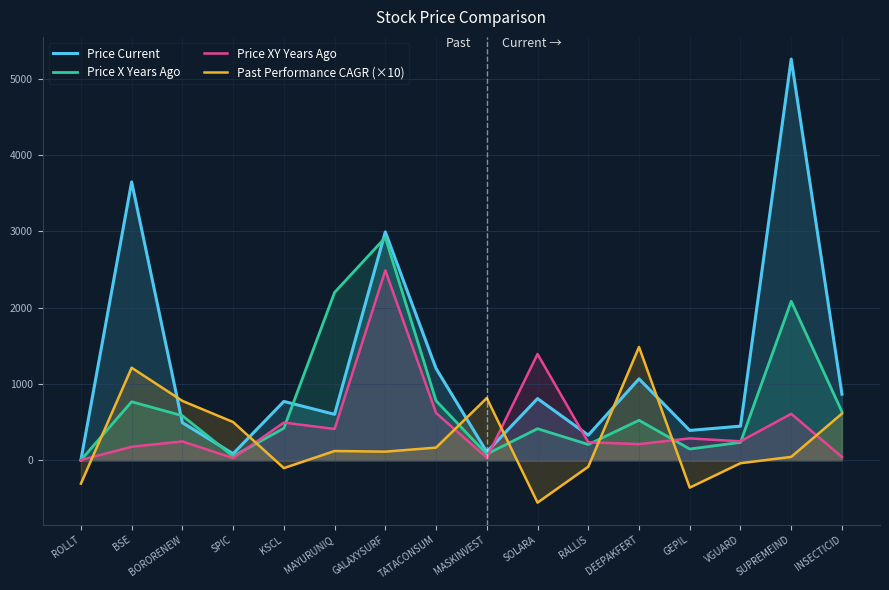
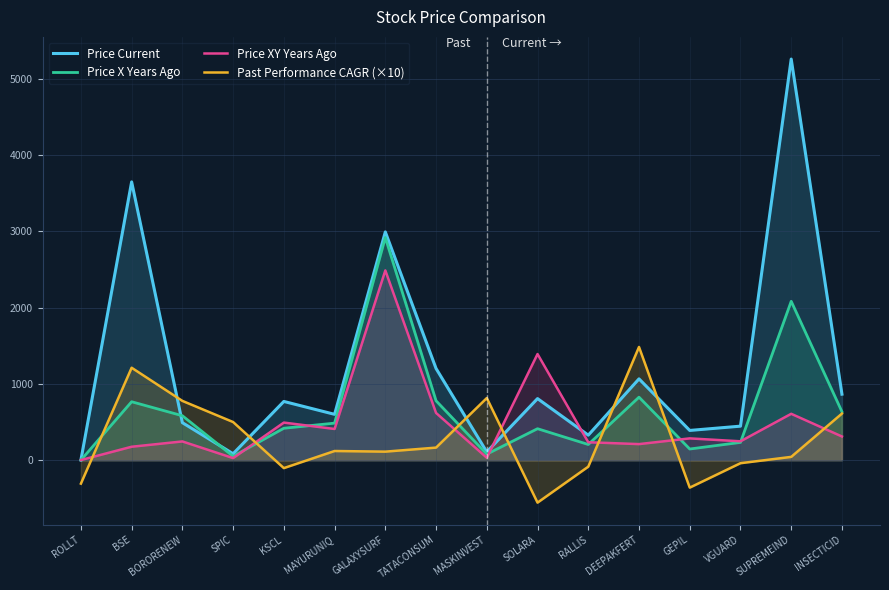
Price X Years Ago, MAYURUNIQ: 2200 -> 500
Price X Years Ago, DEEPAKFERT: 500 -> 800
Price XY Years Ago, INSECTICID: 0 -> 300
